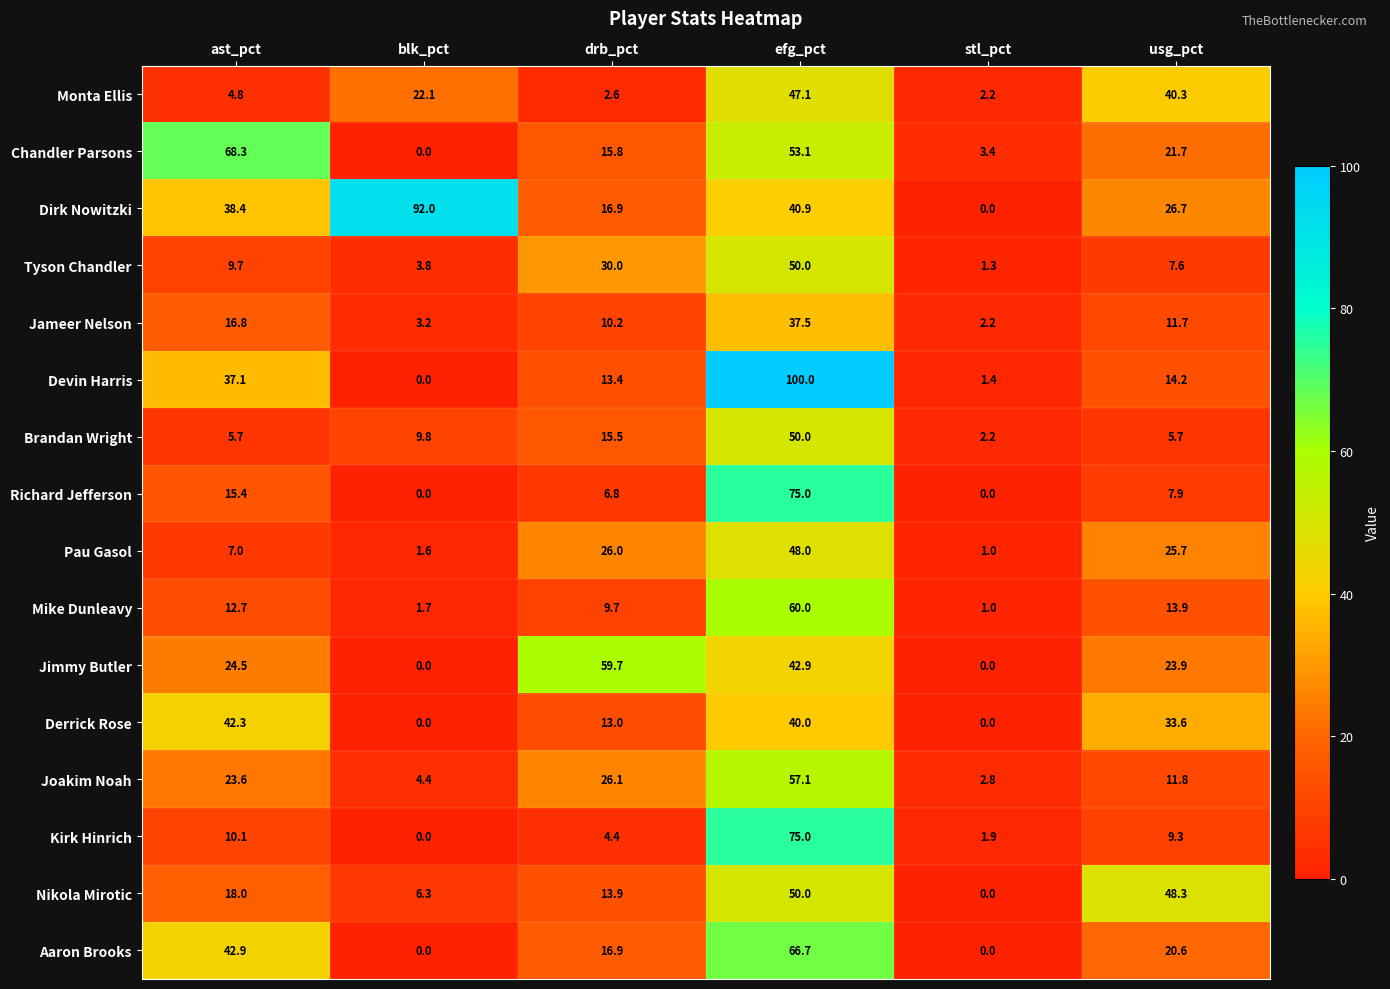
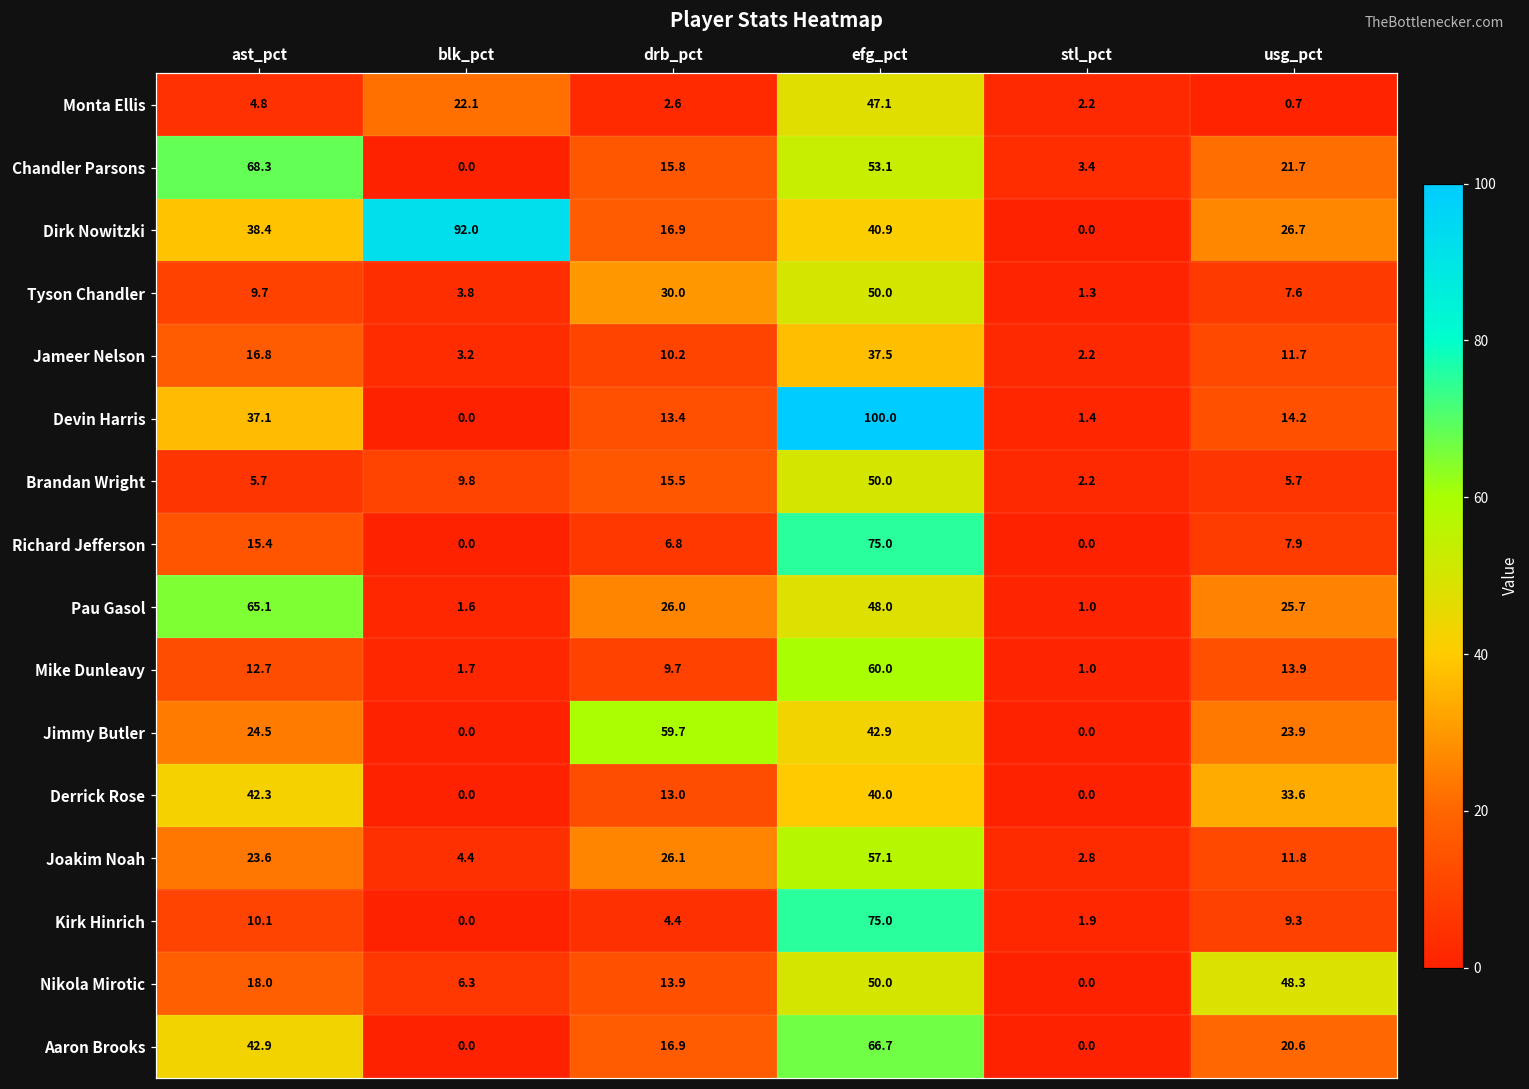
Monta Ellis, usg_pct: 40.3 -> 0.7
Pau Gasol, ast_pct: 7.0 -> 65.1
